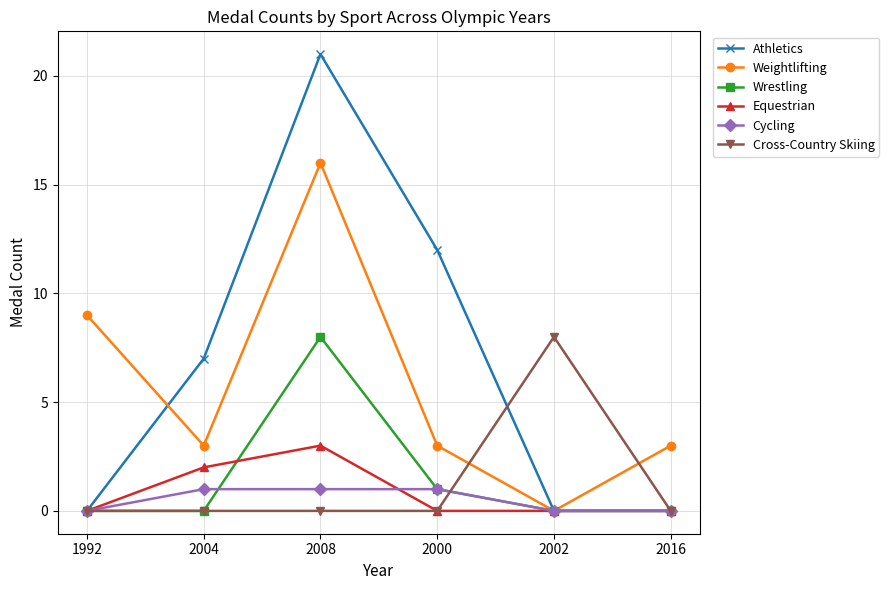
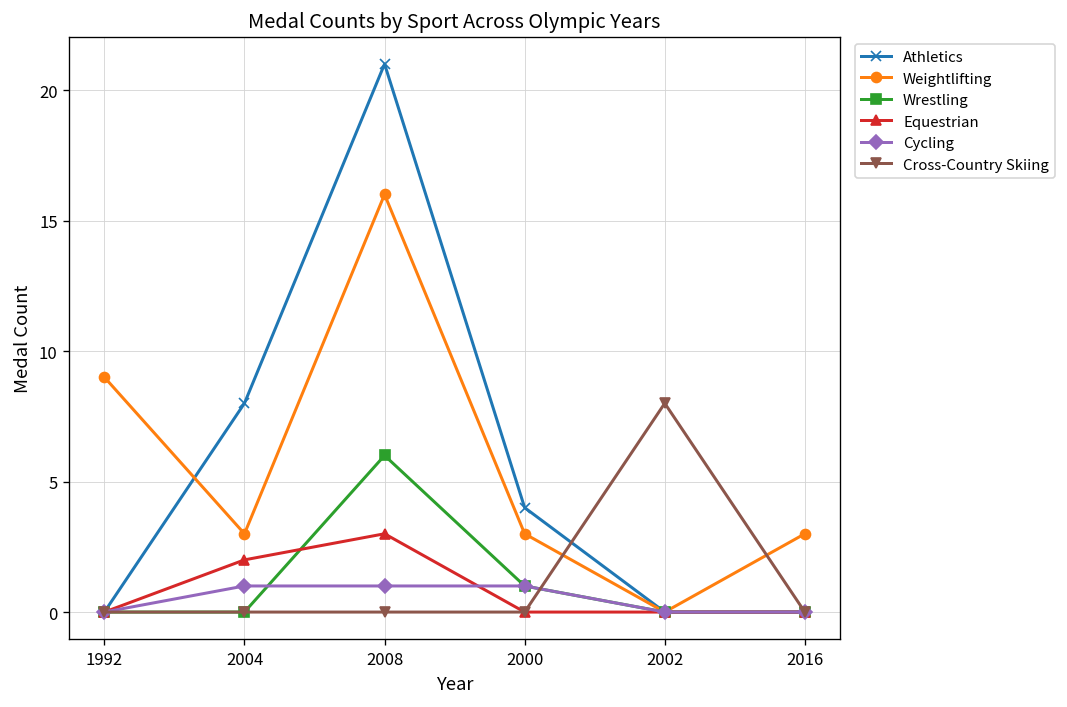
Athletics, 2004: 7 -> 8
Wrestling, 2008: 8 -> 6
Athletics, 2000: 12 -> 4
